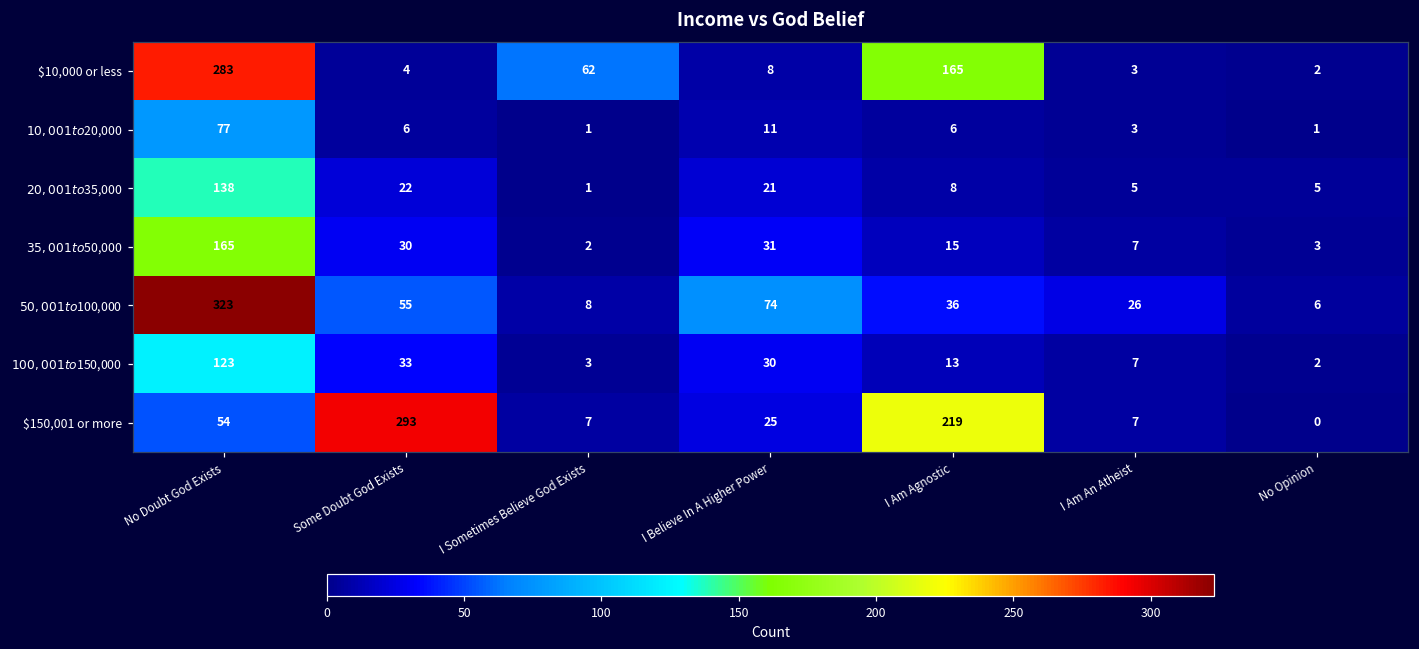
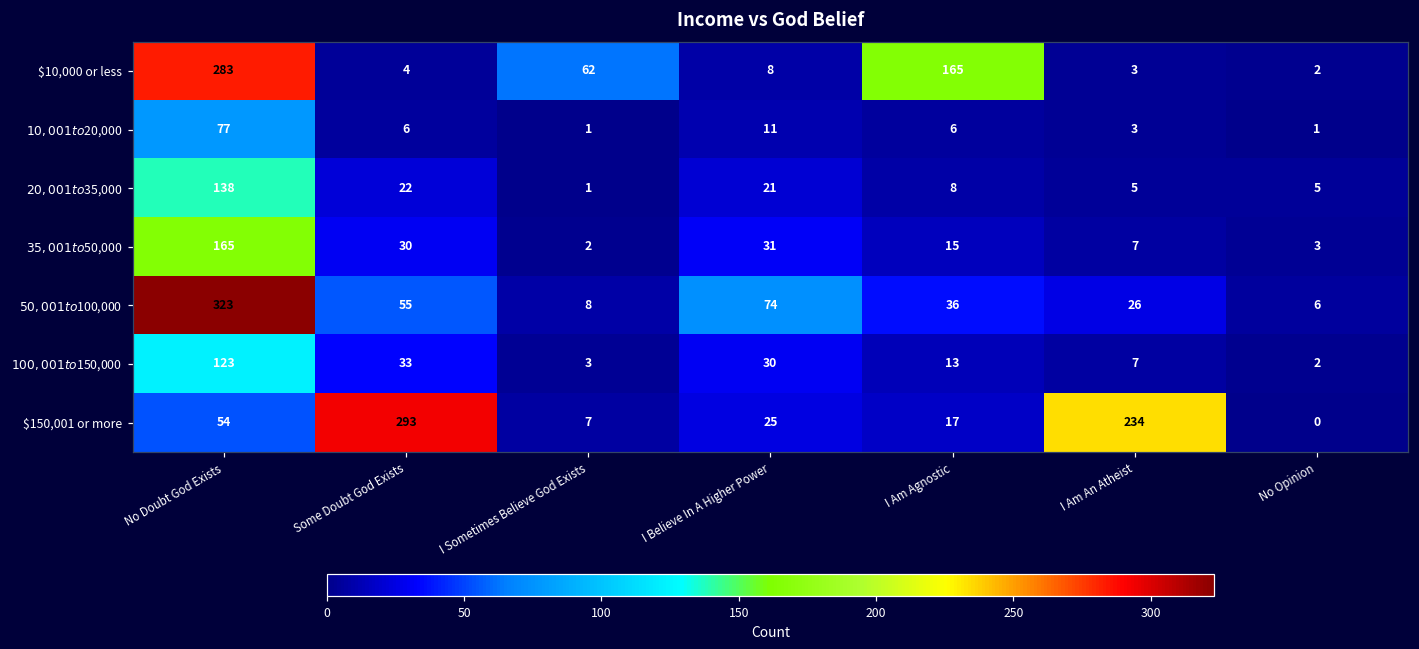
$150,001 or more, I Am Agnostic: 219 -> 17
$150,001 or more, I Am An Atheist: 7 -> 234
